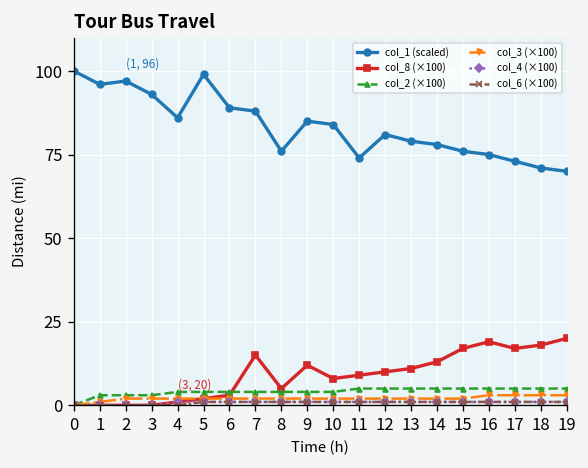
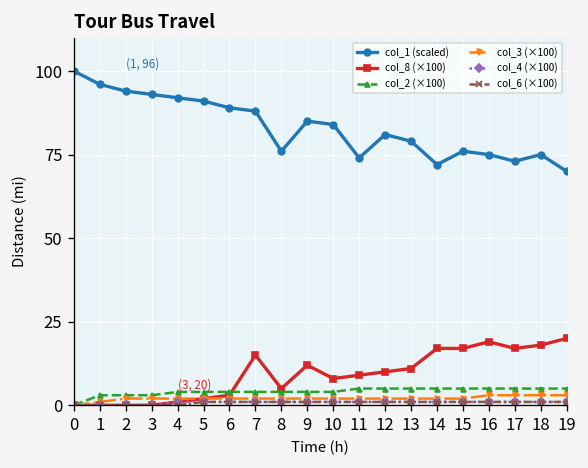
col_1 (scaled), 2: 97 -> 94
col_1 (scaled), 4: 86 -> 92
col_1 (scaled), 5: 99 -> 91
col_1 (scaled), 14: 78 -> 72
col_8 (×100), 14: 13 -> 17
col_1 (scaled), 18: 71 -> 75
